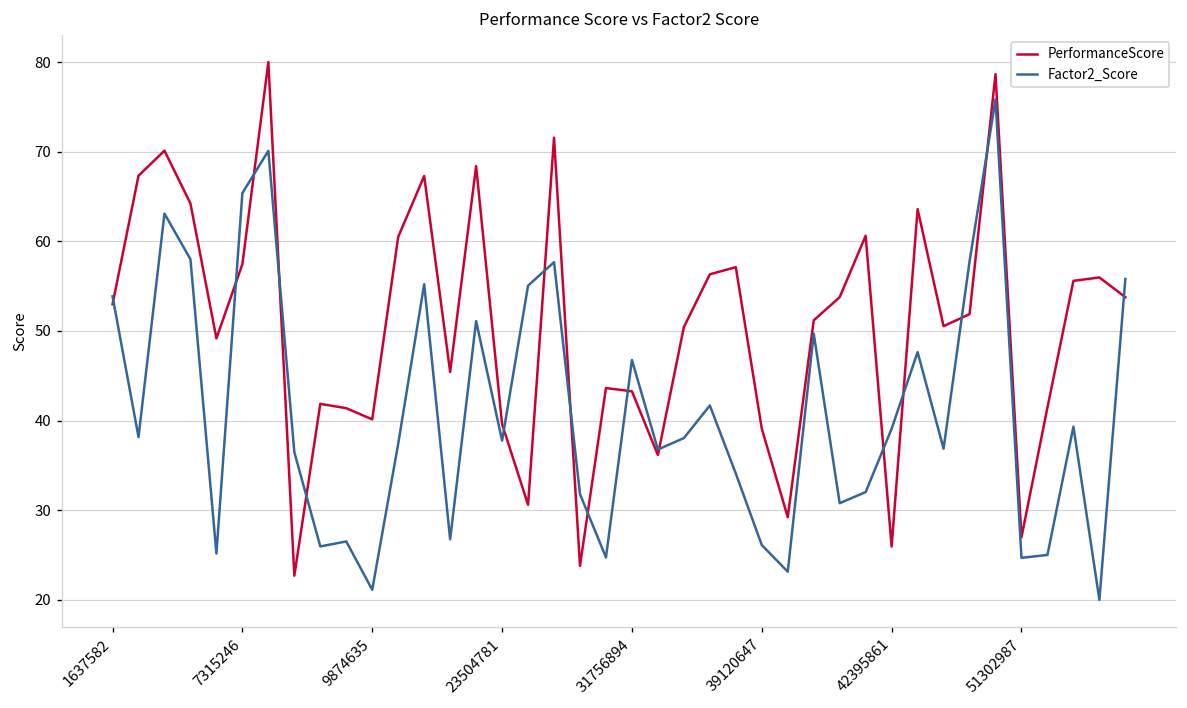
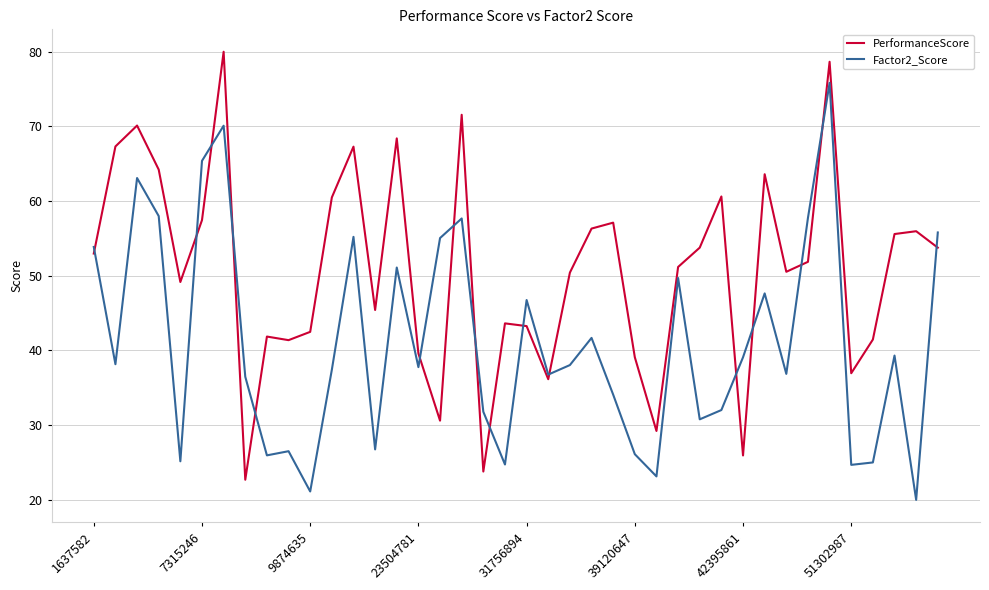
PerformanceScore, 9874635: 40 -> 42
PerformanceScore, 51302987: 27 -> 37
